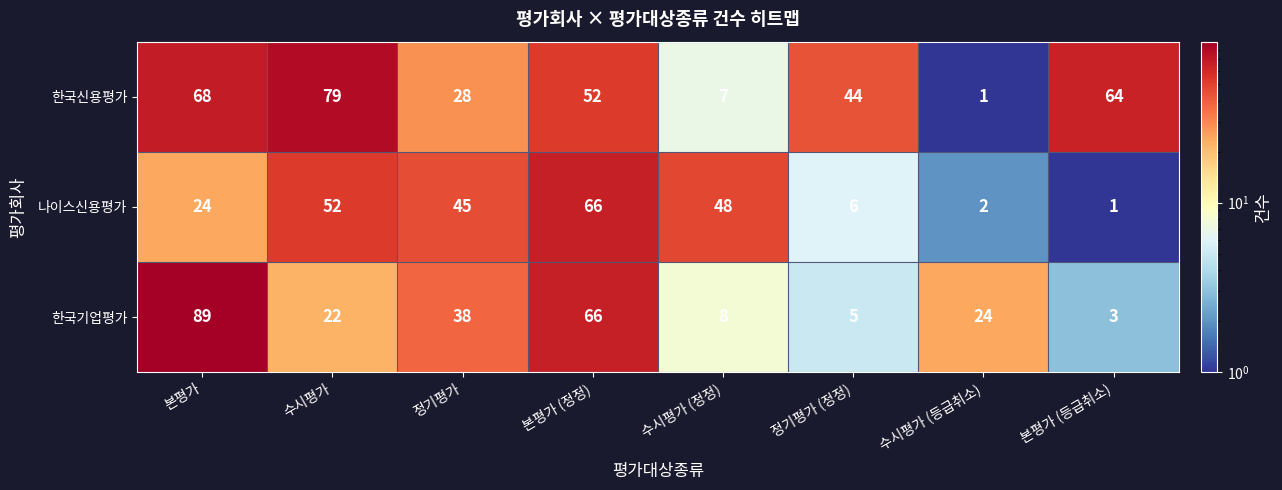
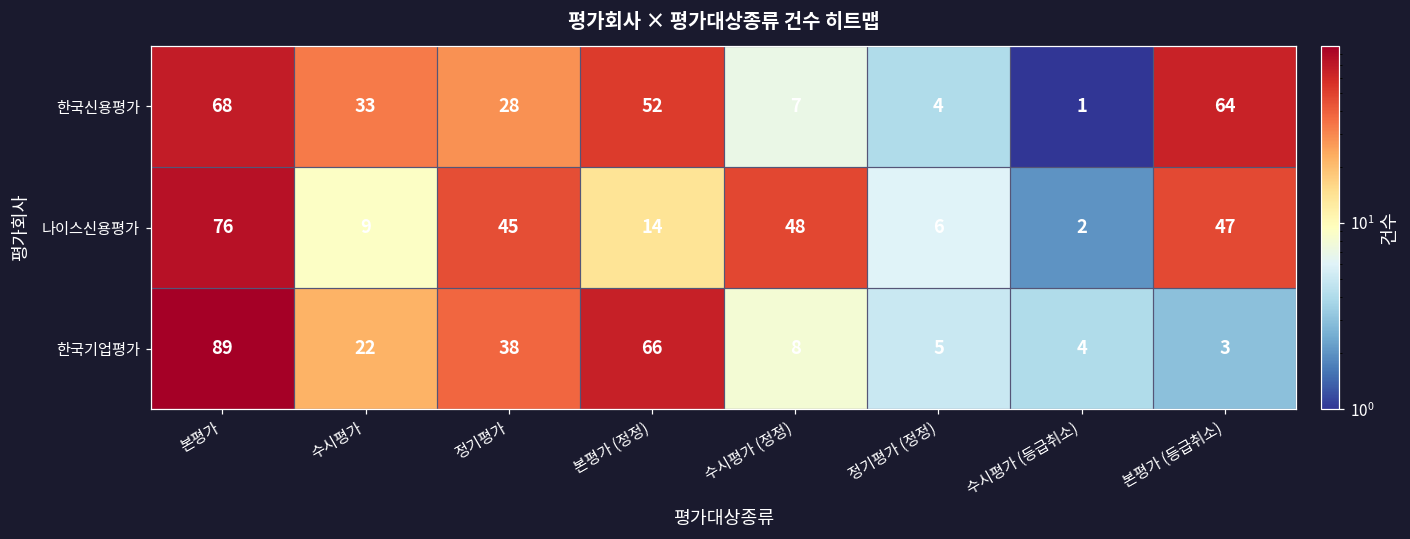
한국신용평가, 수시평가: 79 -> 33
한국신용평가, 정기평가 (정정): 44 -> 4
나이스신용평가, 본평가: 24 -> 76
나이스신용평가, 수시평가: 52 -> 9
나이스신용평가, 본평가 (정정): 66 -> 14
나이스신용평가, 본평가 (등급취소): 1 -> 47
한국기업평가, 수시평가 (등급취소): 24 -> 4
